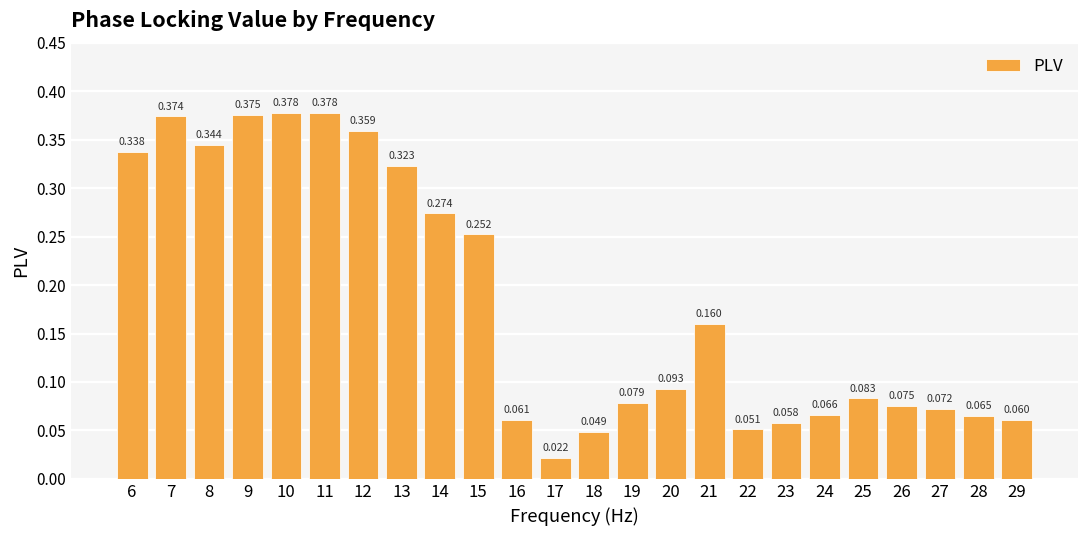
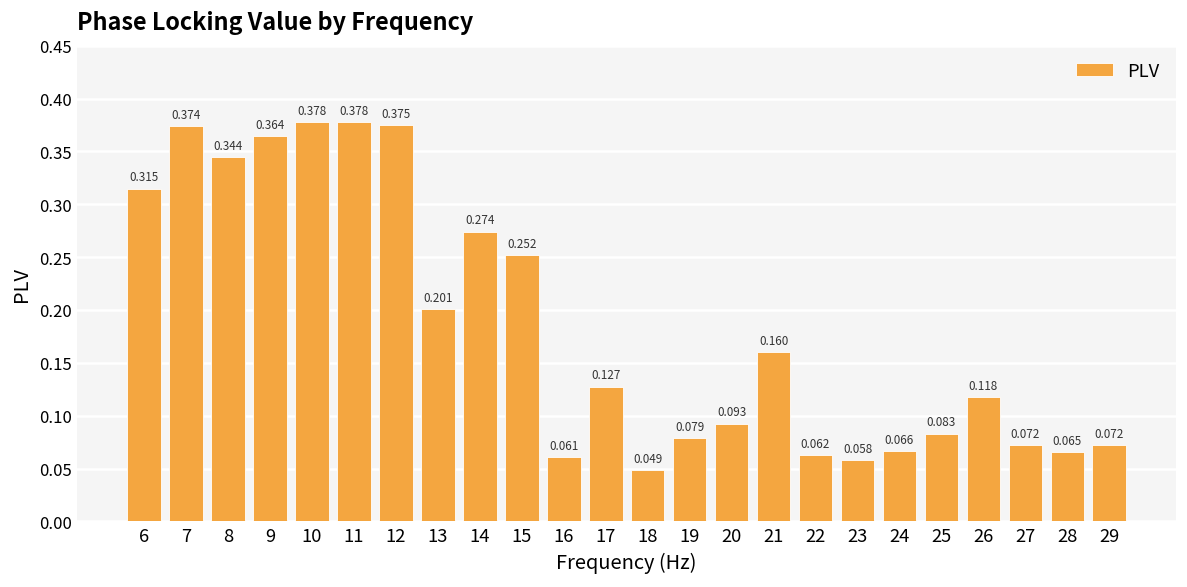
6: 0.338 -> 0.315
9: 0.375 -> 0.364
12: 0.359 -> 0.375
13: 0.323 -> 0.201
17: 0.022 -> 0.127
22: 0.051 -> 0.062
26: 0.075 -> 0.118
29: 0.060 -> 0.072
